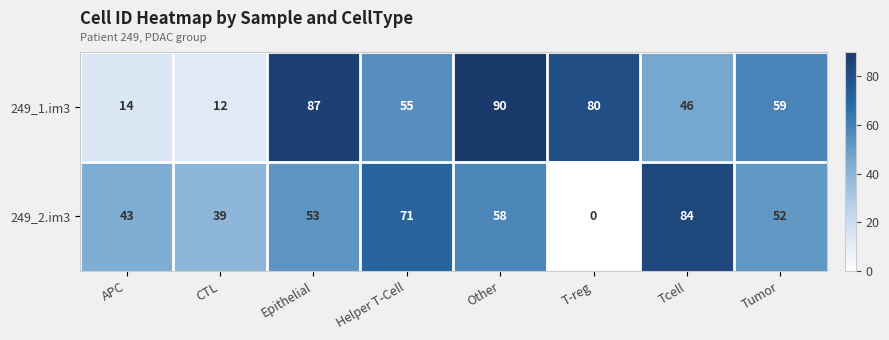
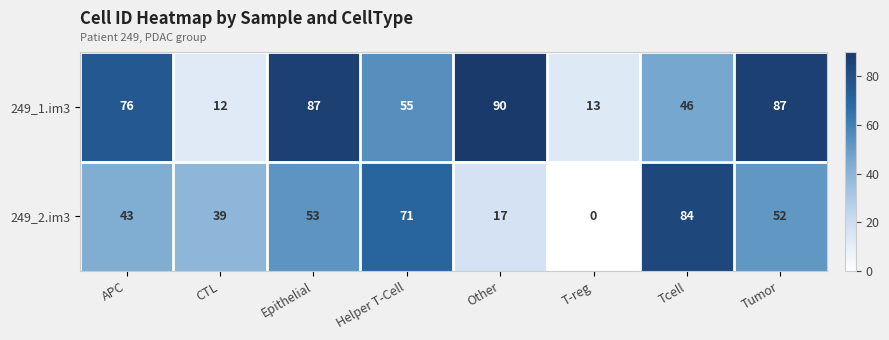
249_1.im3, APC: 14 -> 76
249_1.im3, T-reg: 80 -> 13
249_1.im3, Tumor: 59 -> 87
249_2.im3, Other: 58 -> 17
